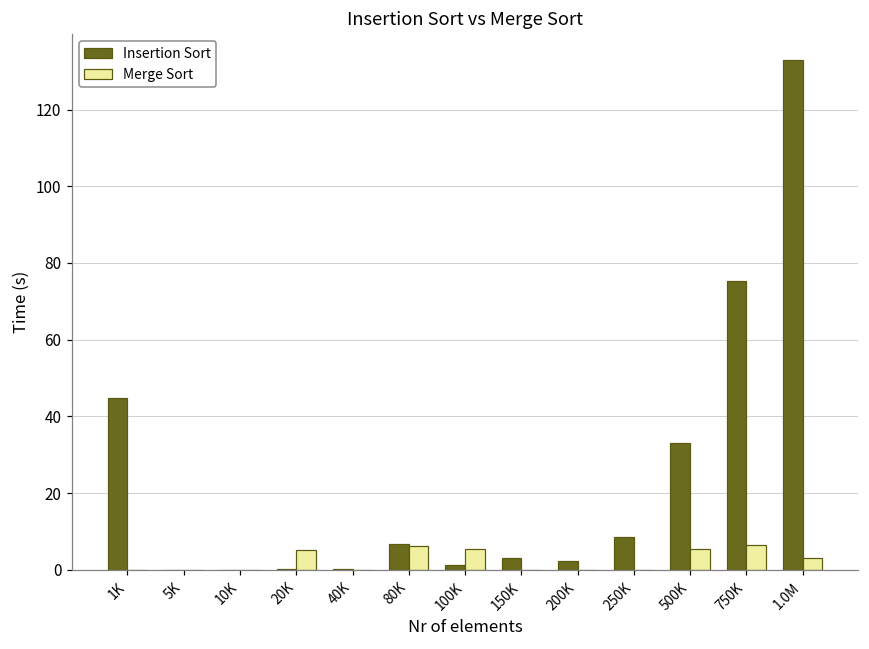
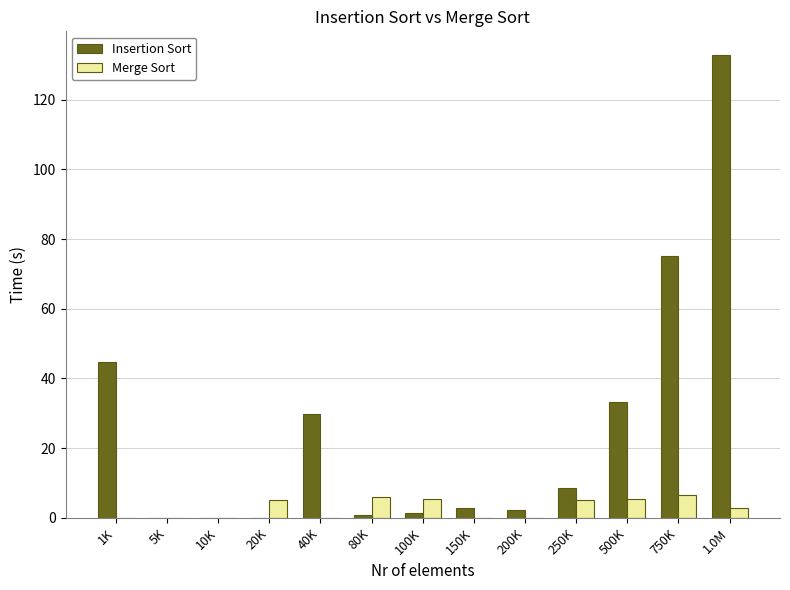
Insertion Sort, 40K: 0 -> 30
Insertion Sort, 80K: 7 -> 1
Merge Sort, 250K: 0 -> 5
